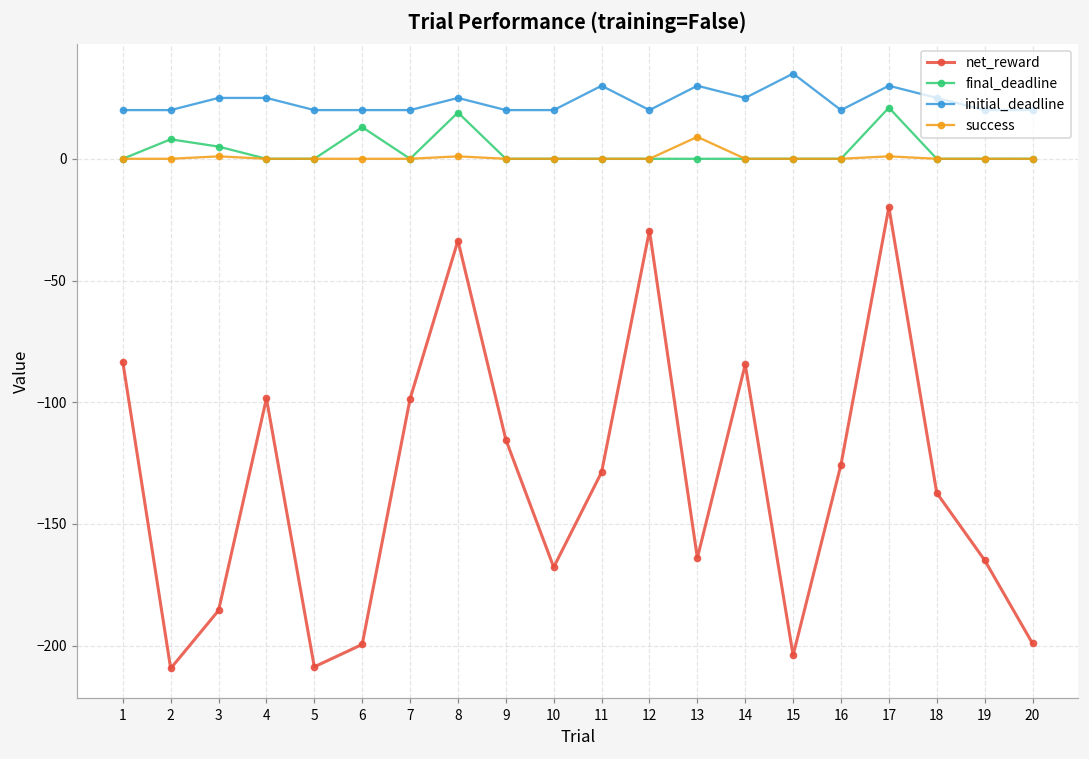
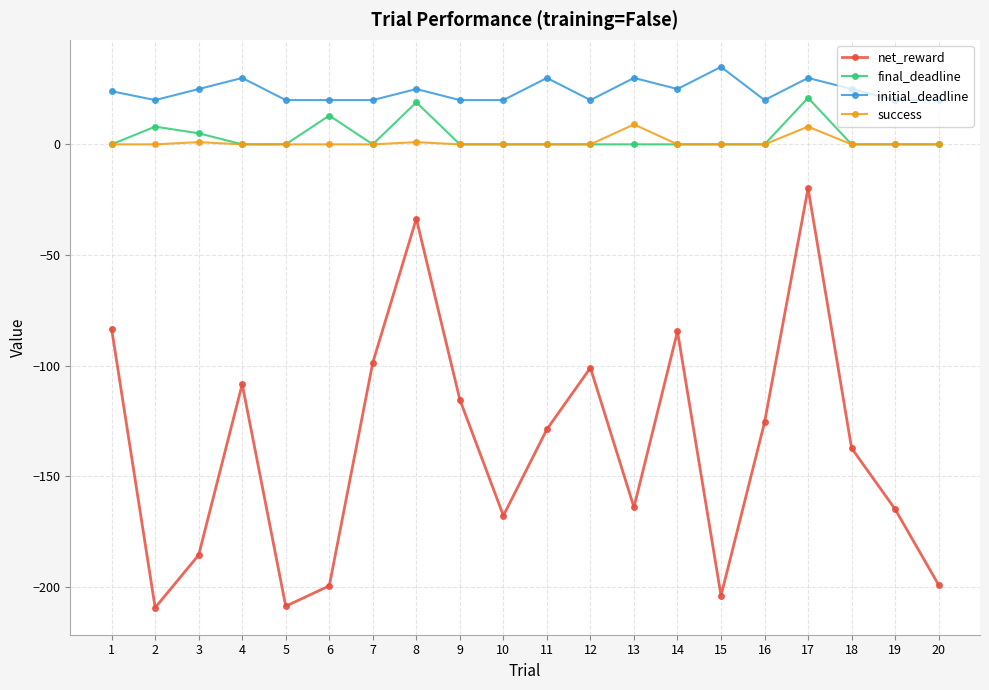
initial_deadline, 1: 20 -> 24
net_reward, 4: -98 -> -108
initial_deadline, 4: 25 -> 30
net_reward, 12: -29 -> -101
success, 17: 1 -> 8
